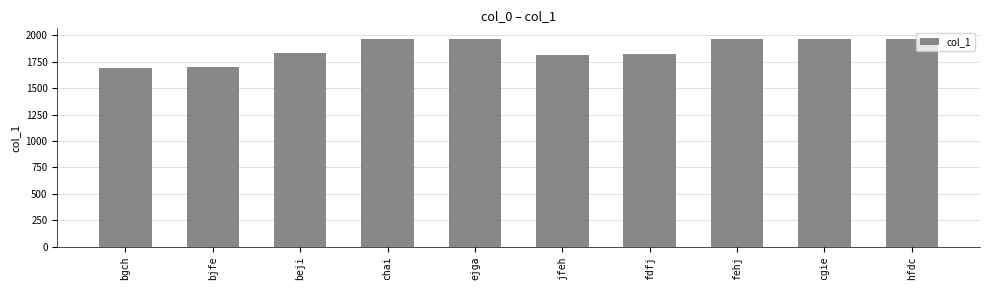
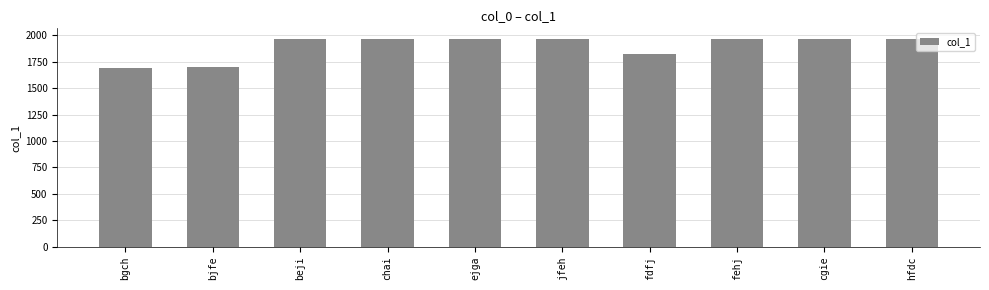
beji: 1830 -> 1960
jfeh: 1820 -> 1960
